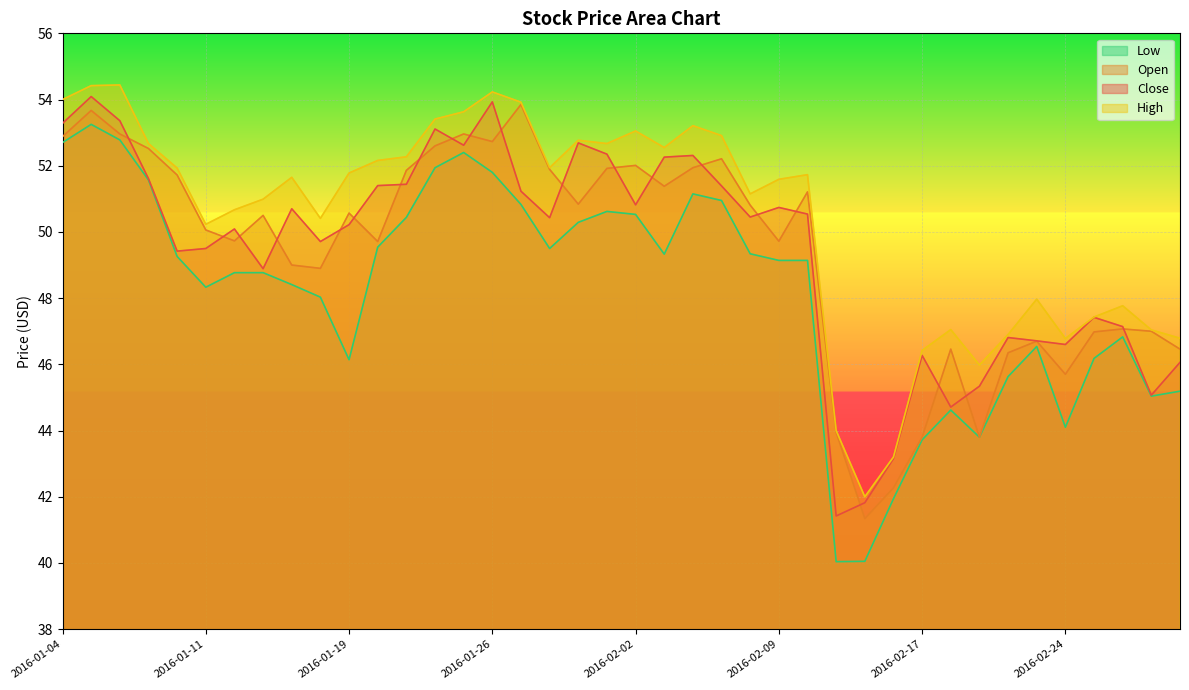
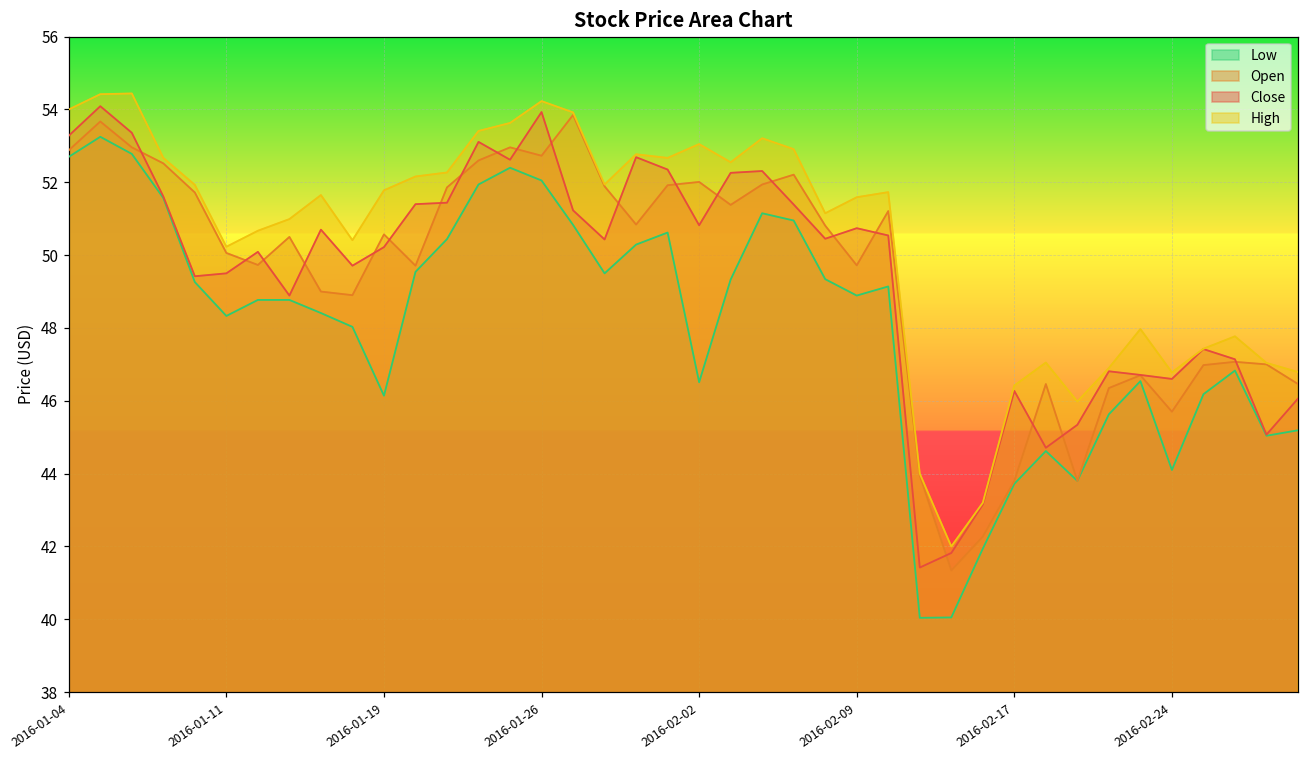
Low, 2016-01-26: 51.8 -> 52.1
Low, 2016-02-02: 50.5 -> 46.5
Low, 2016-02-09: 49.1 -> 48.9
